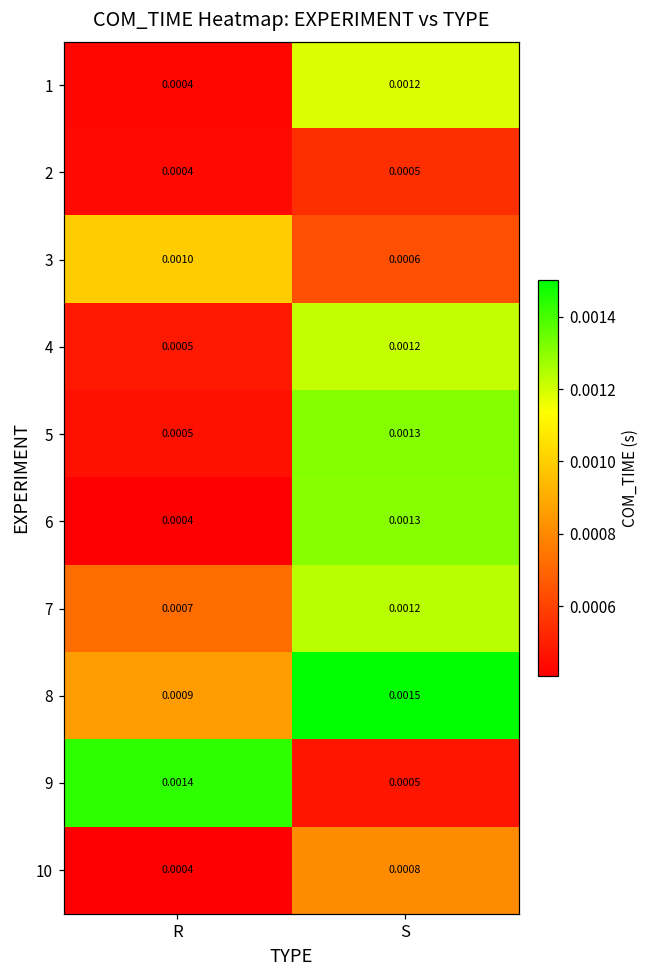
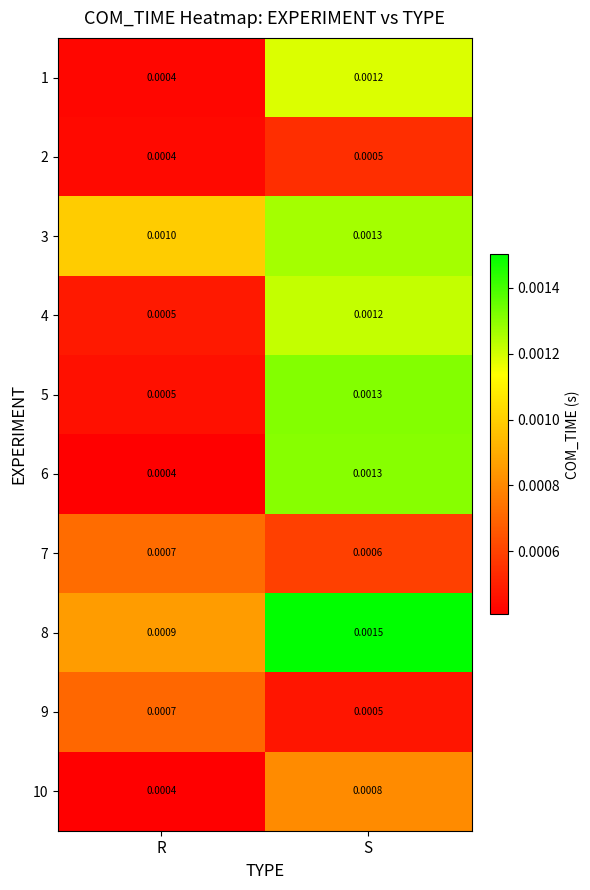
3, S: 0.0006 -> 0.0013
7, S: 0.0012 -> 0.0006
9, R: 0.0014 -> 0.0007
